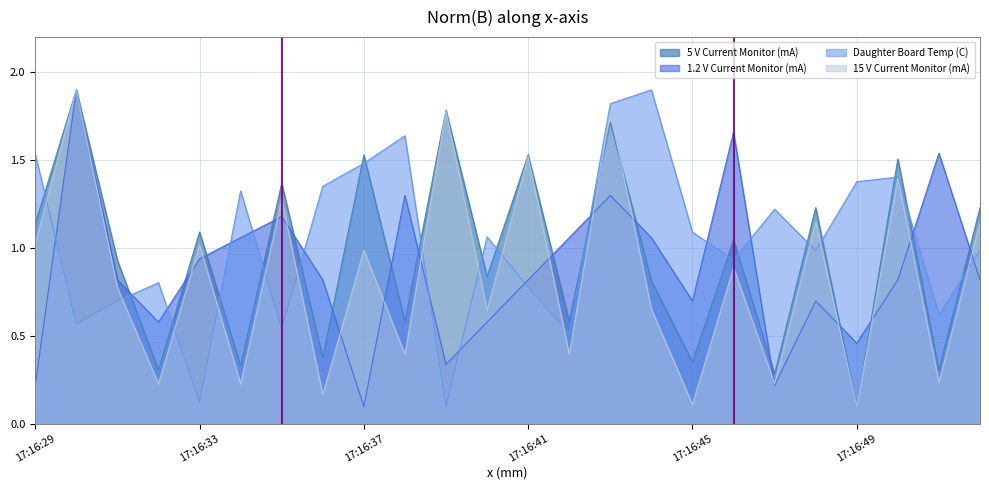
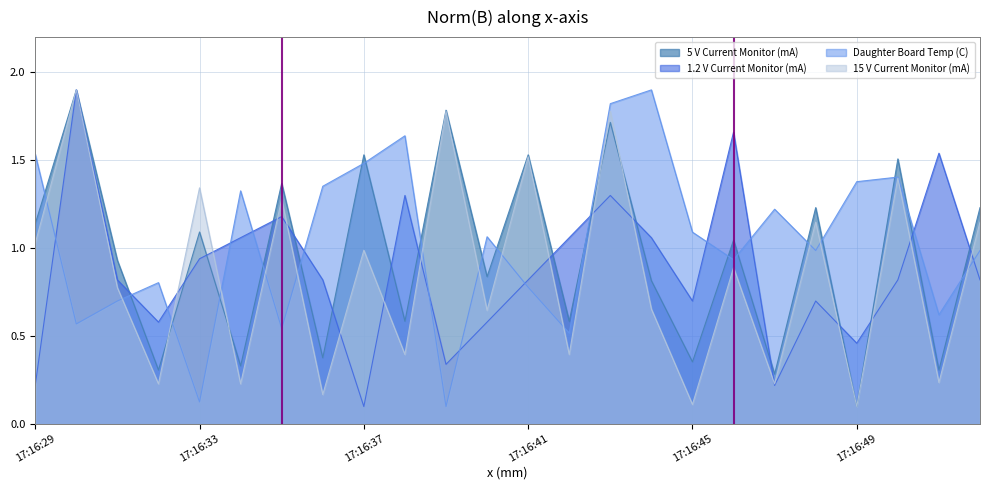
15 V Current Monitor (mA), 17:16:33: 1.02 -> 1.34
